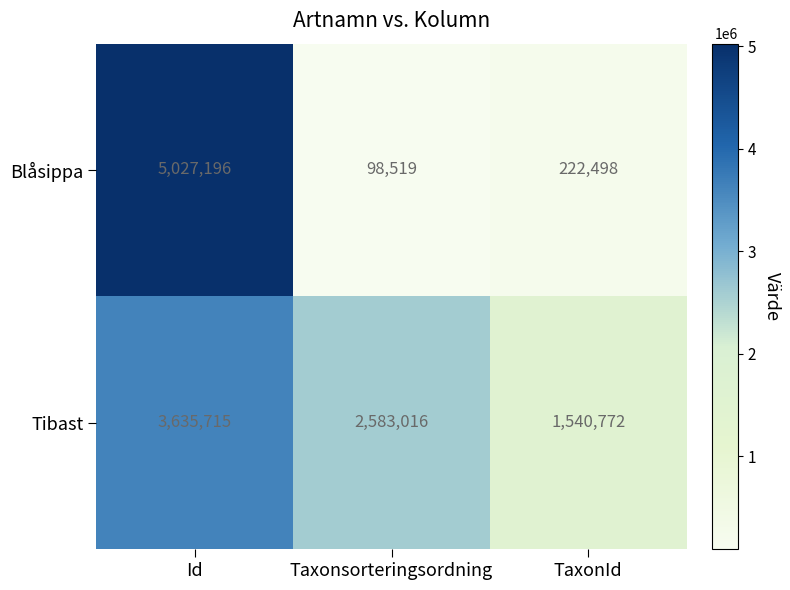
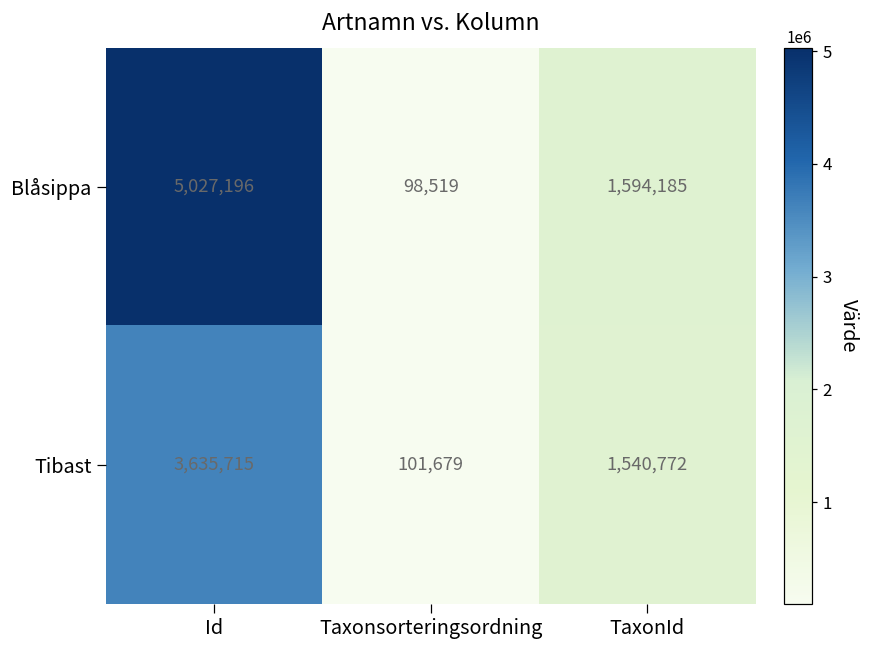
Blåsippa, TaxonId: 222,498 -> 1,594,185
Tibast, Taxonsorteringsordning: 2,583,016 -> 101,679
